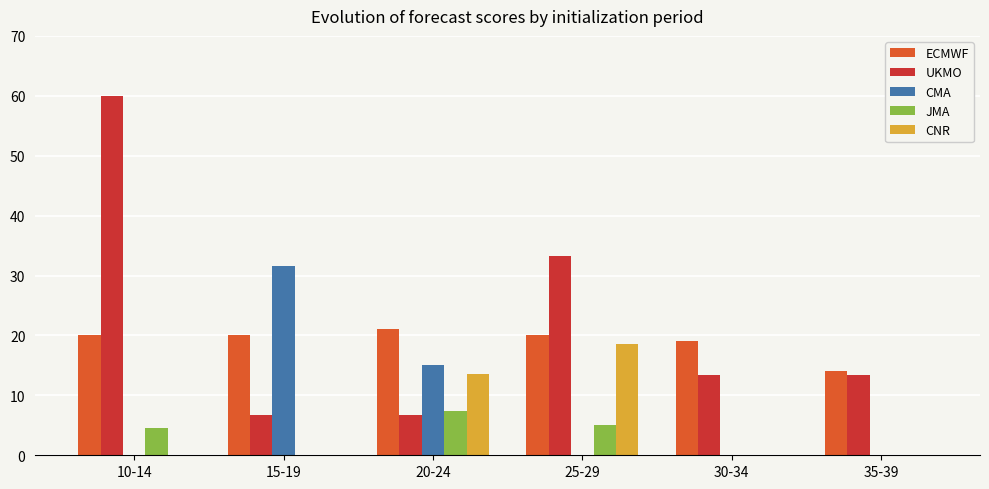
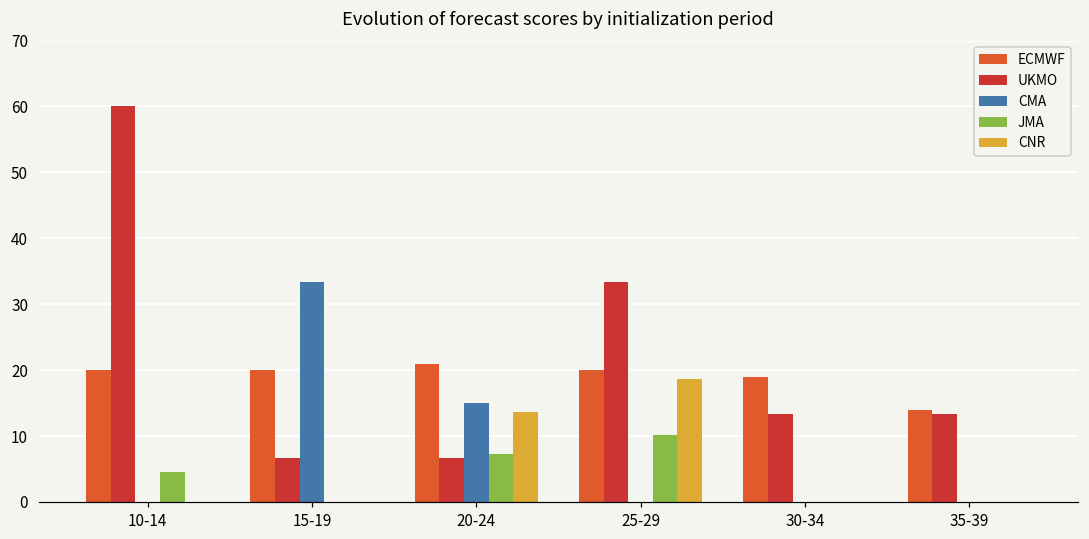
CMA, 15-19: 32 -> 33
JMA, 25-29: 5 -> 10
